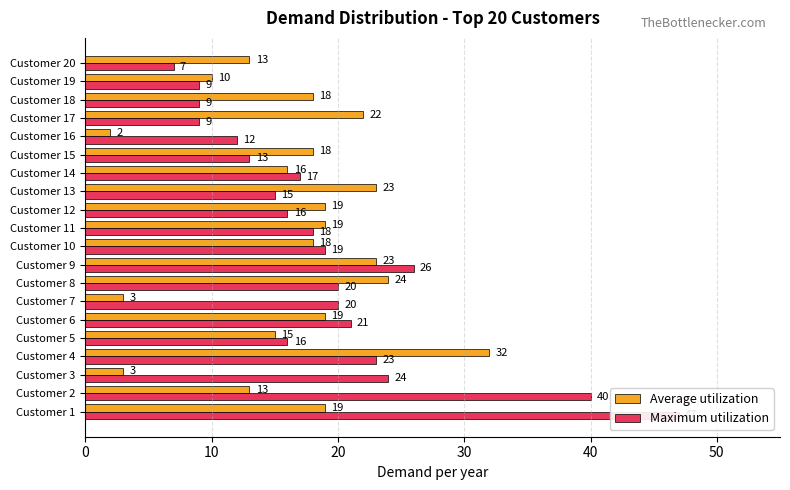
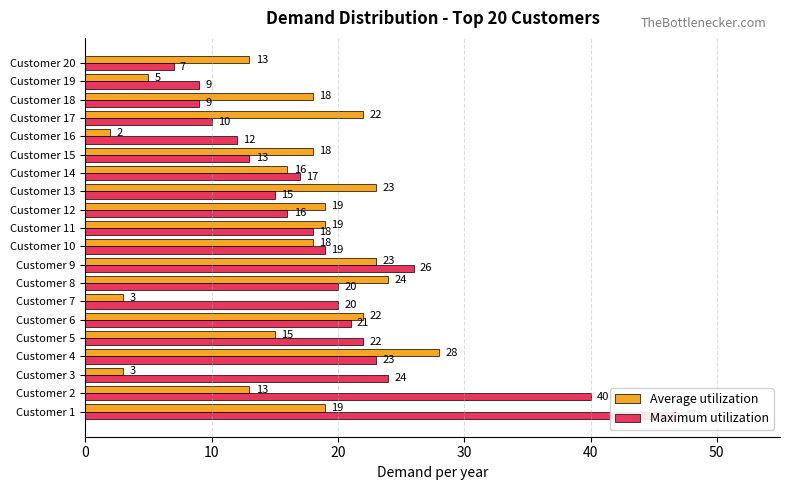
Average utilization, Customer 19: 10 -> 5
Maximum utilization, Customer 17: 9 -> 10
Average utilization, Customer 6: 19 -> 22
Maximum utilization, Customer 5: 16 -> 22
Average utilization, Customer 4: 32 -> 28
